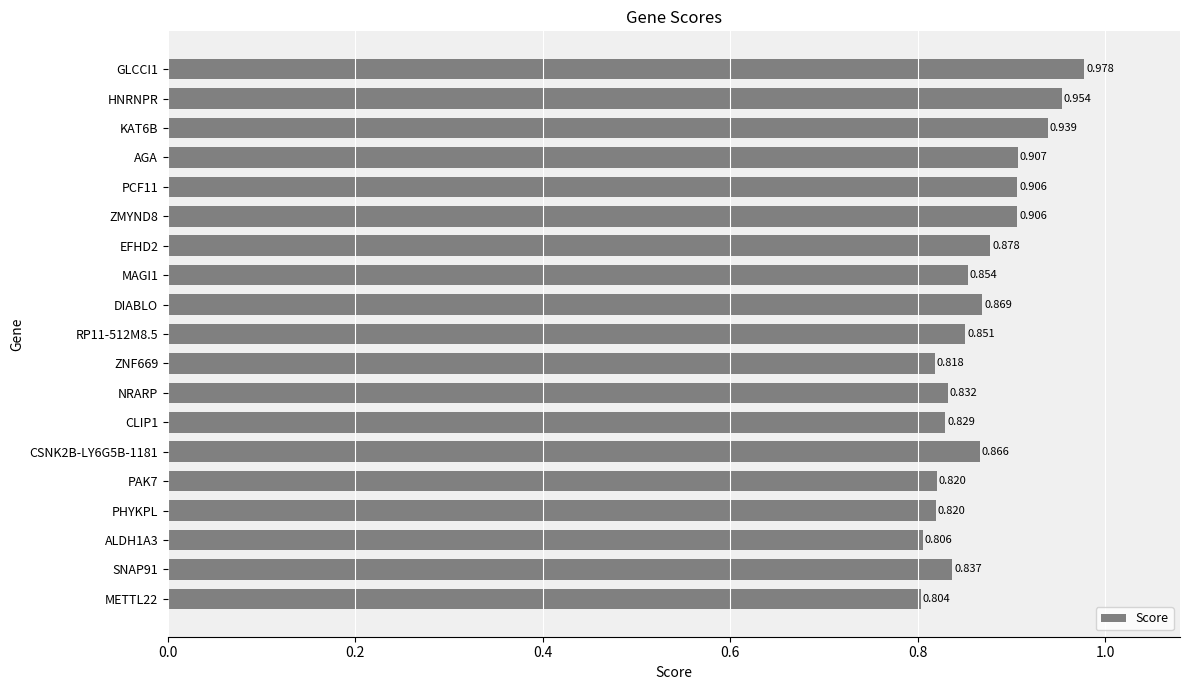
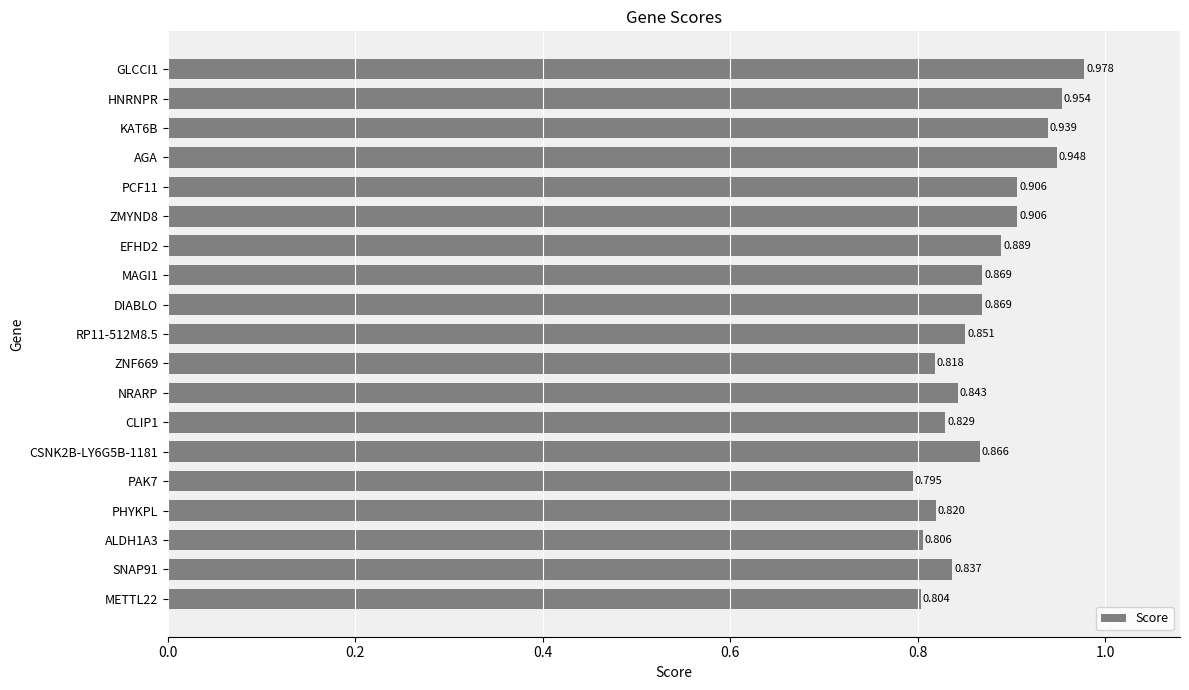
AGA: 0.907 -> 0.948
EFHD2: 0.878 -> 0.889
MAGI1: 0.854 -> 0.869
NRARP: 0.832 -> 0.843
PAK7: 0.820 -> 0.795
